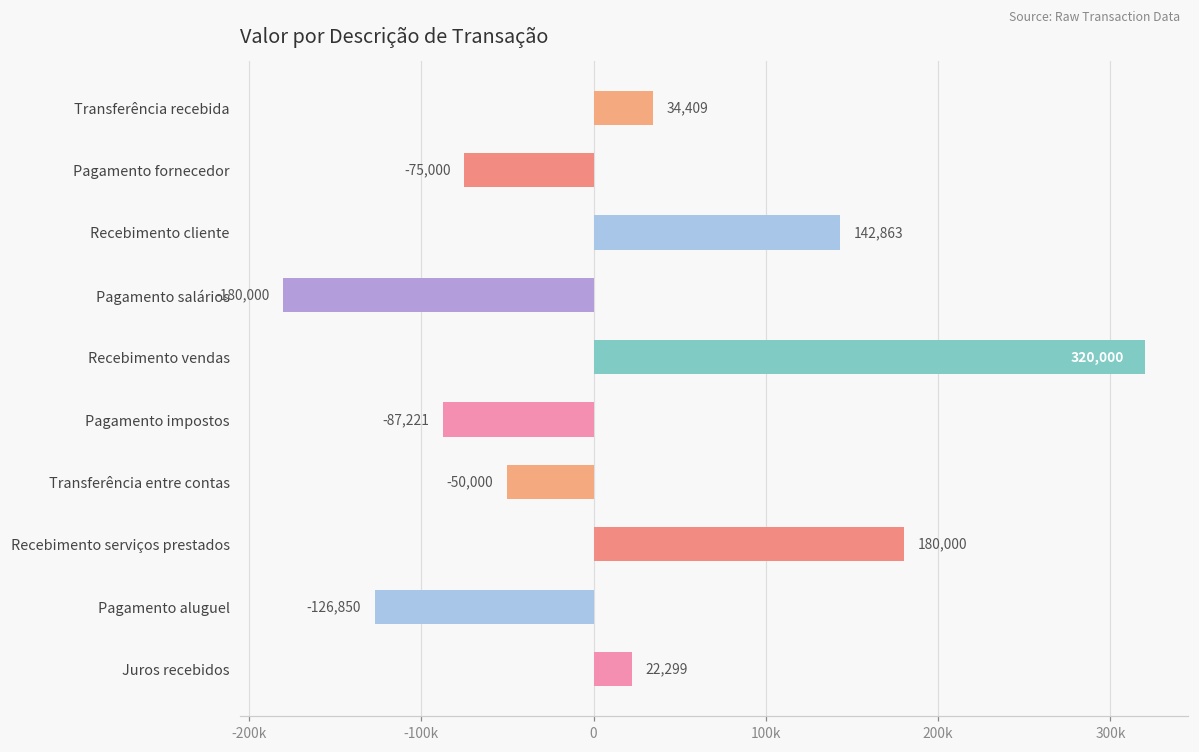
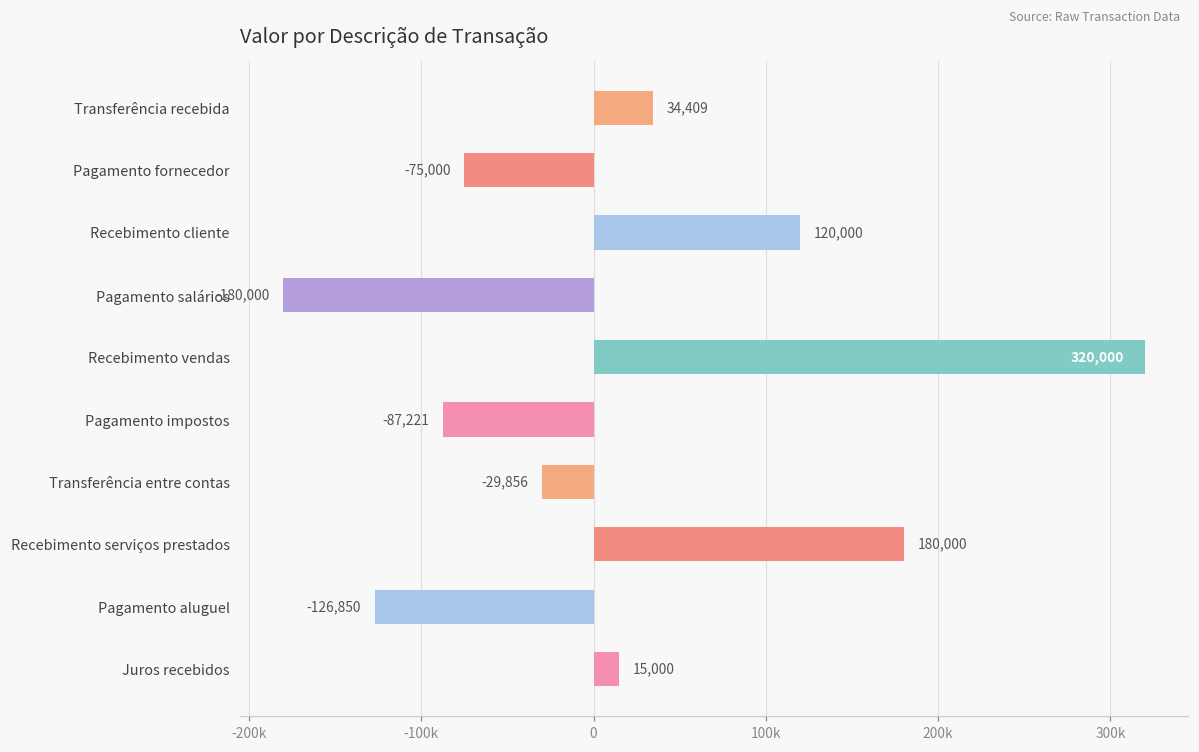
Recebimento cliente: 142,863 -> 120,000
Transferência entre contas: -50,000 -> -29,856
Juros recebidos: 22,299 -> 15,000
